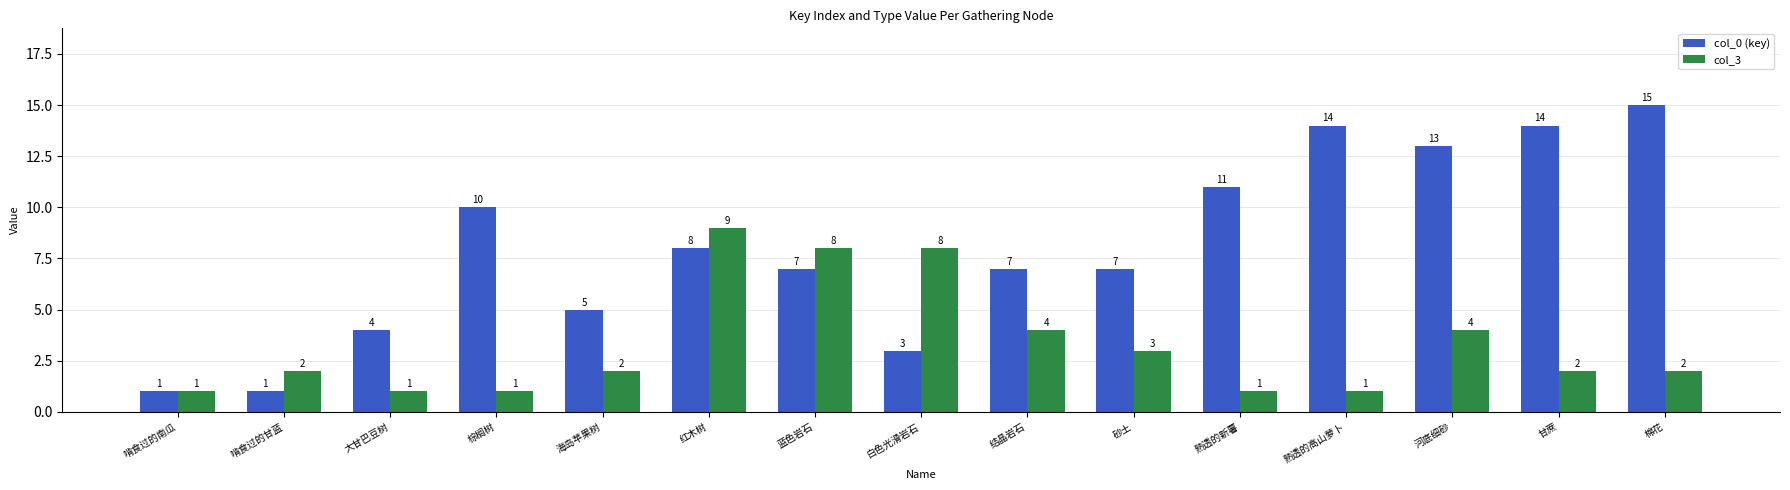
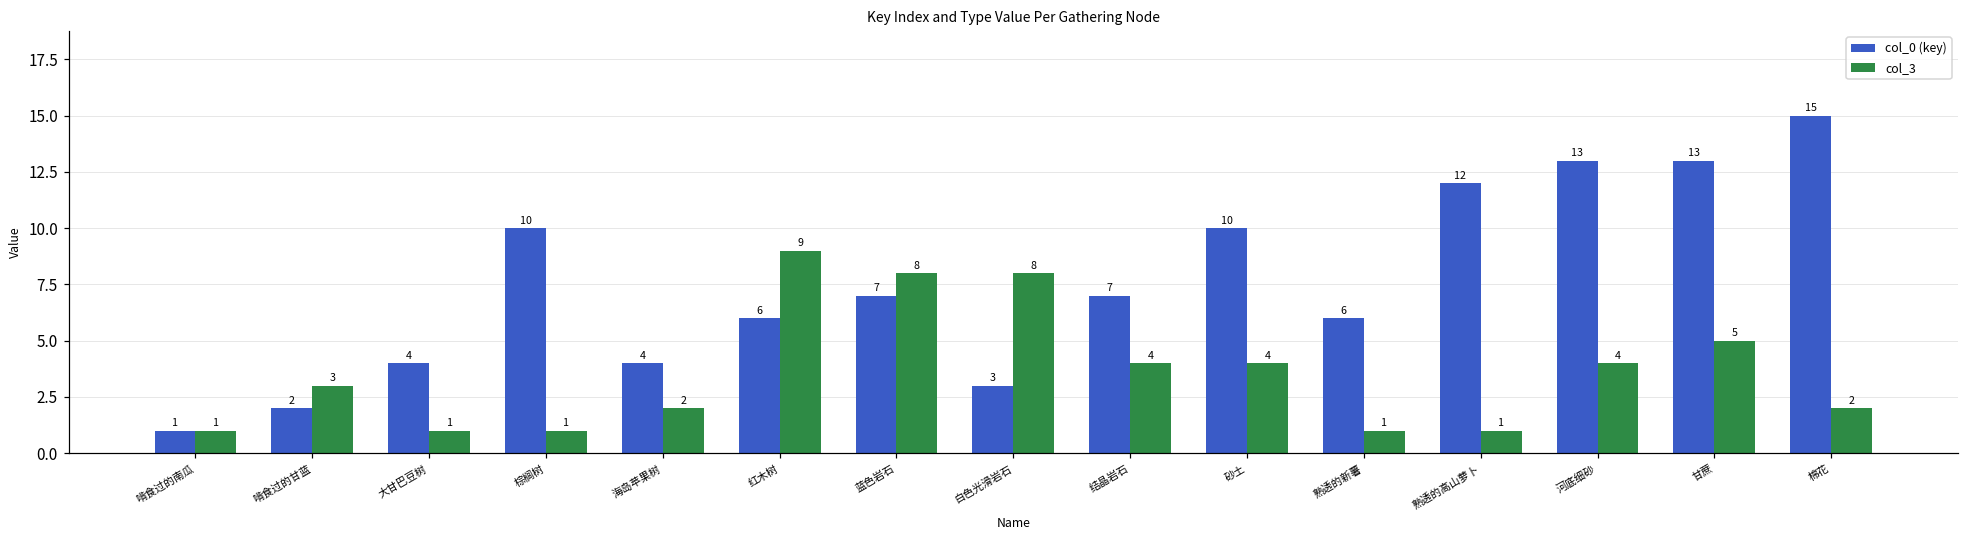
col_0 (key), 啃食过的甘蓝: 1 -> 2
col_3, 啃食过的甘蓝: 2 -> 3
col_0 (key), 海岛苹果树: 5 -> 4
col_0 (key), 红木树: 8 -> 6
col_0 (key), 砂土: 7 -> 10
col_3, 砂土: 3 -> 4
col_0 (key), 熟透的新薯: 11 -> 6
col_0 (key), 熟透的高山萝卜: 14 -> 12
col_0 (key), 甘蔗: 14 -> 13
col_3, 甘蔗: 2 -> 5
